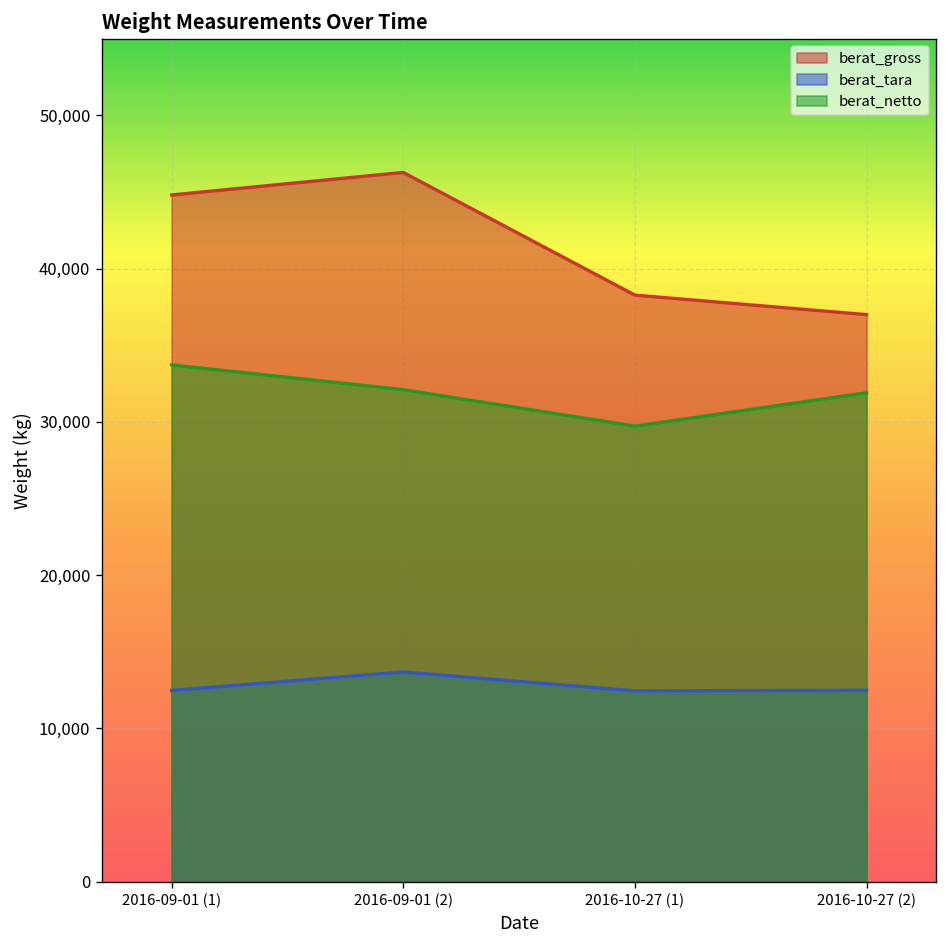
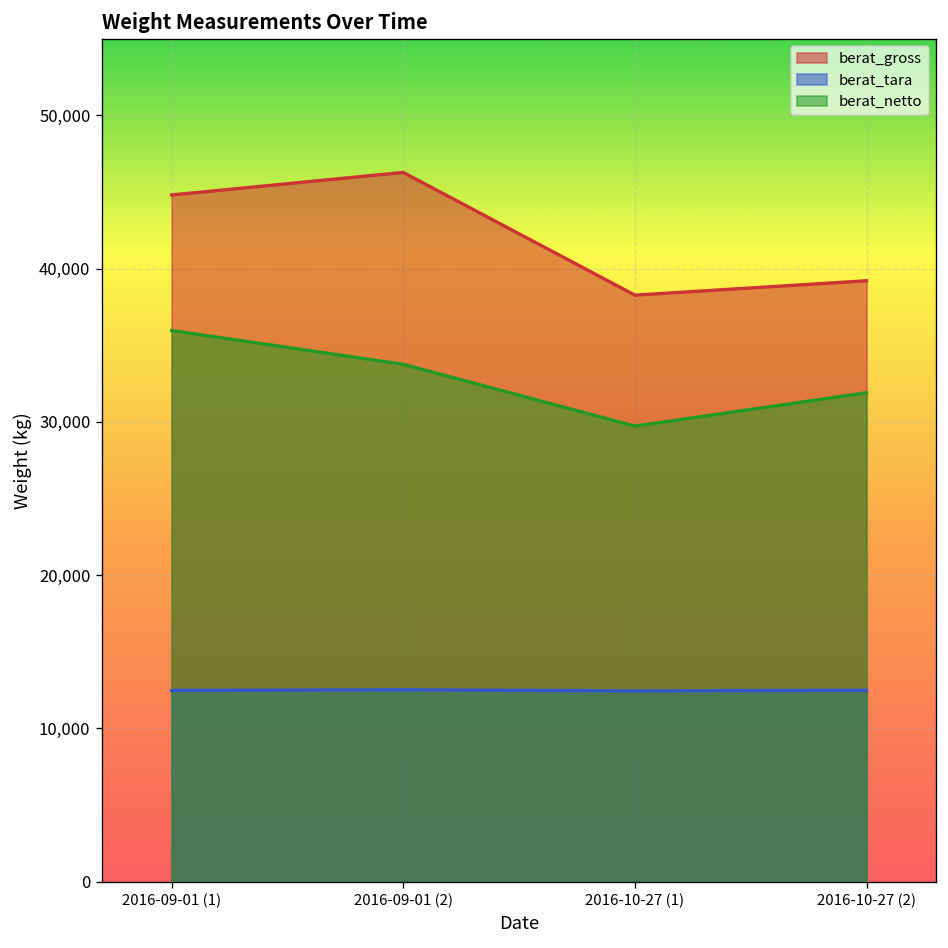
berat_netto, 2016-09-01 (1): 33,700 -> 36,000
berat_tara, 2016-09-01 (2): 13,700 -> 12,500
berat_netto, 2016-09-01 (2): 32,100 -> 33,800
berat_gross, 2016-10-27 (2): 37,000 -> 39,200
